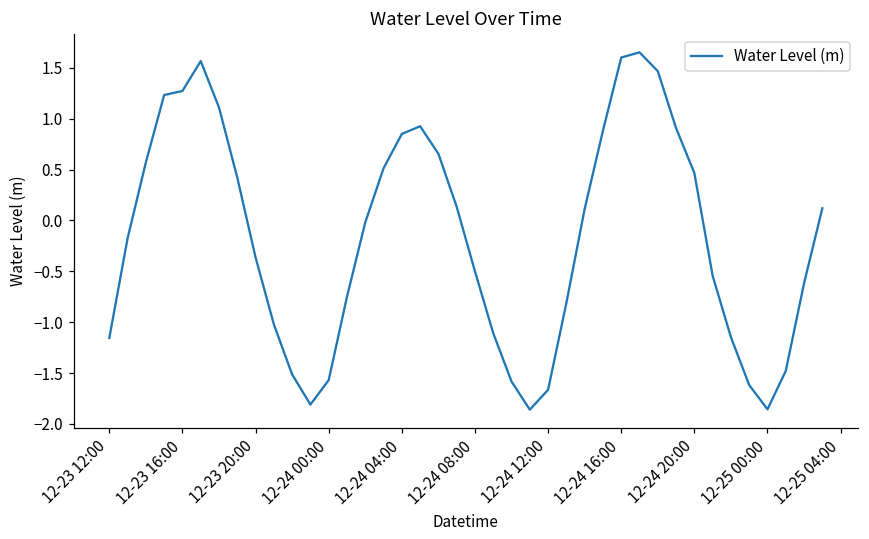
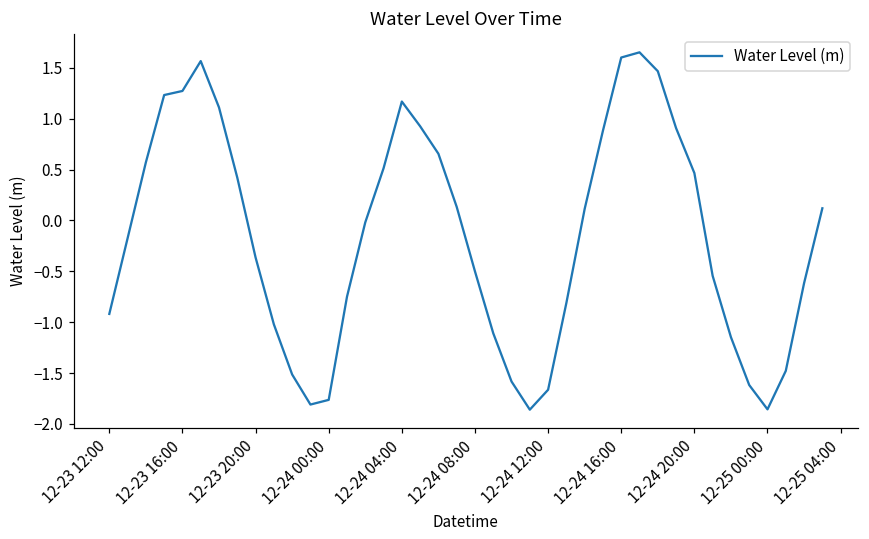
12-23 12:00: -1.2 -> -0.9
12-24 00:00: -1.6 -> -1.8
12-24 04:00: 0.8 -> 1.2
